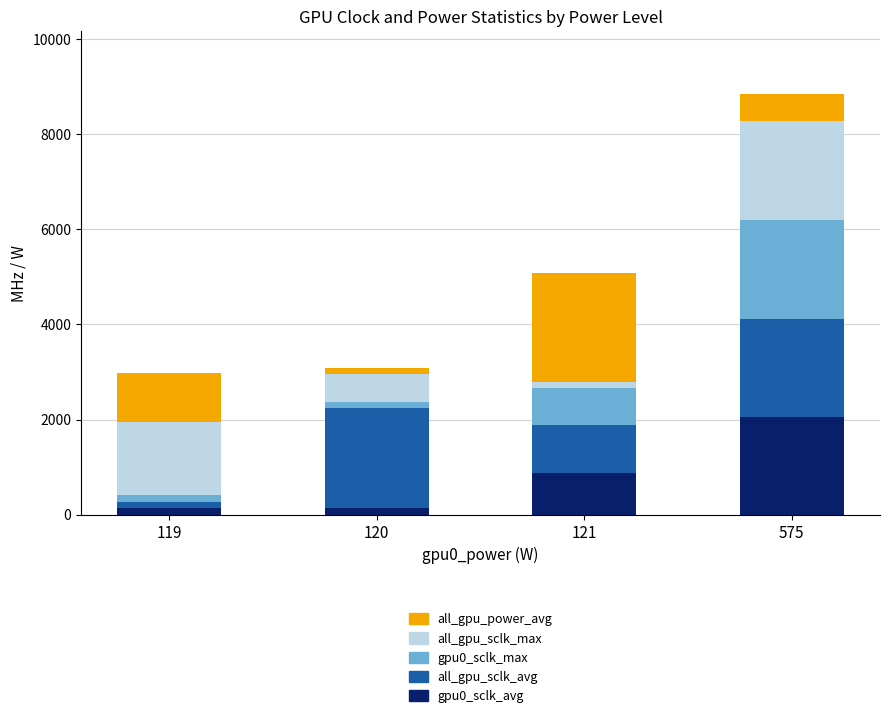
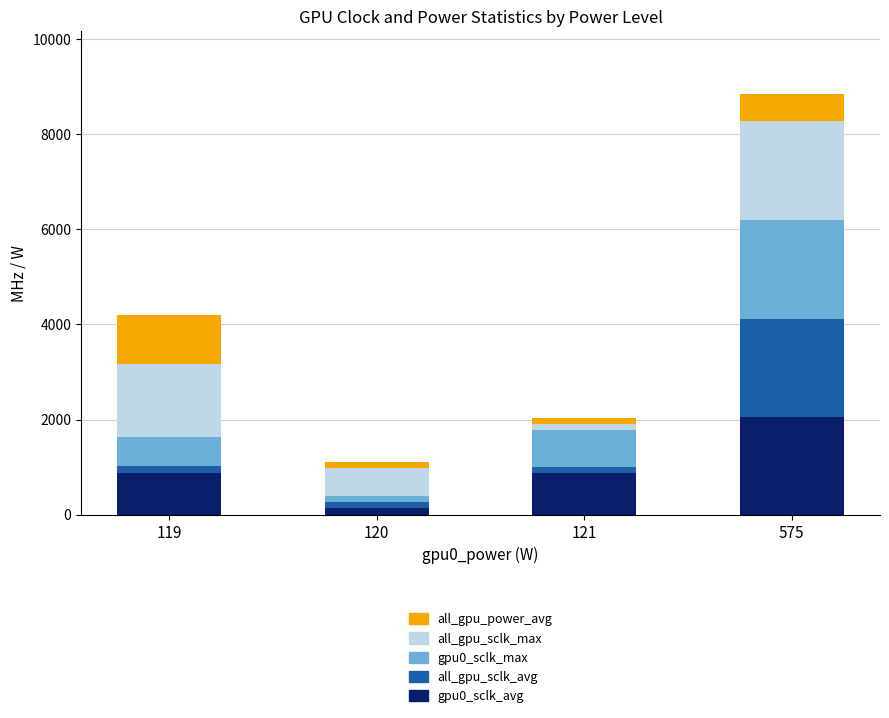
gpu0_sclk_avg, 119: 100 -> 900
gpu0_sclk_max, 119: 100 -> 600
all_gpu_sclk_avg, 120: 2100 -> 100
all_gpu_sclk_avg, 121: 1000 -> 100
all_gpu_power_avg, 121: 2300 -> 100
